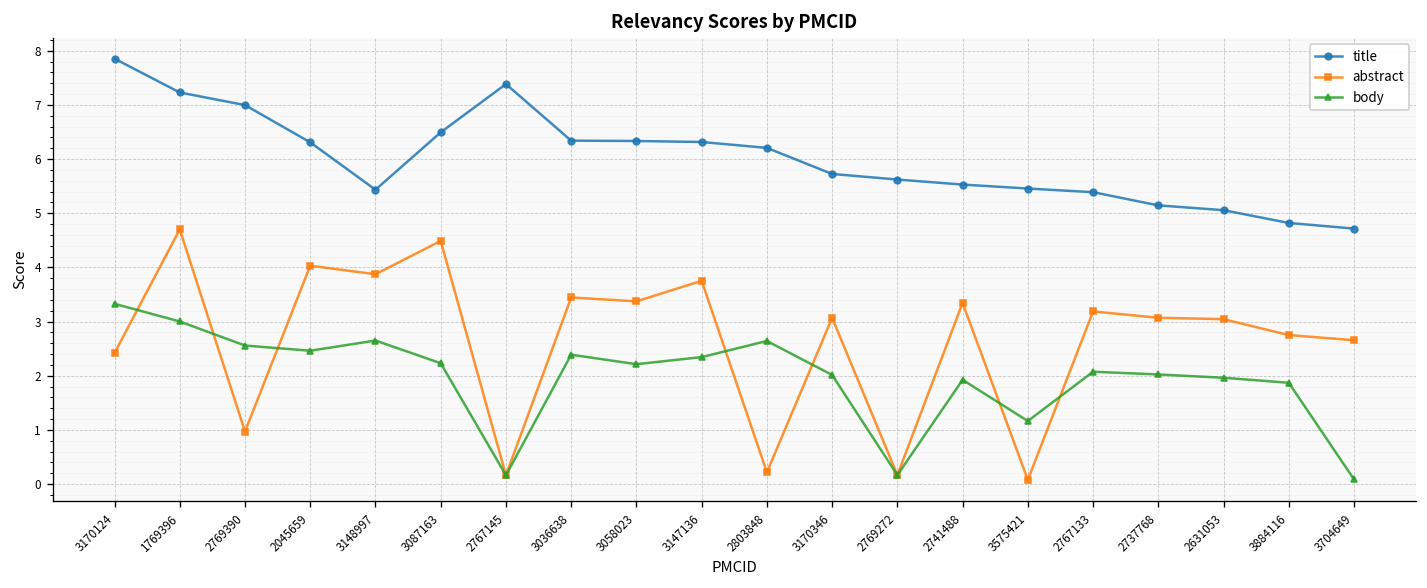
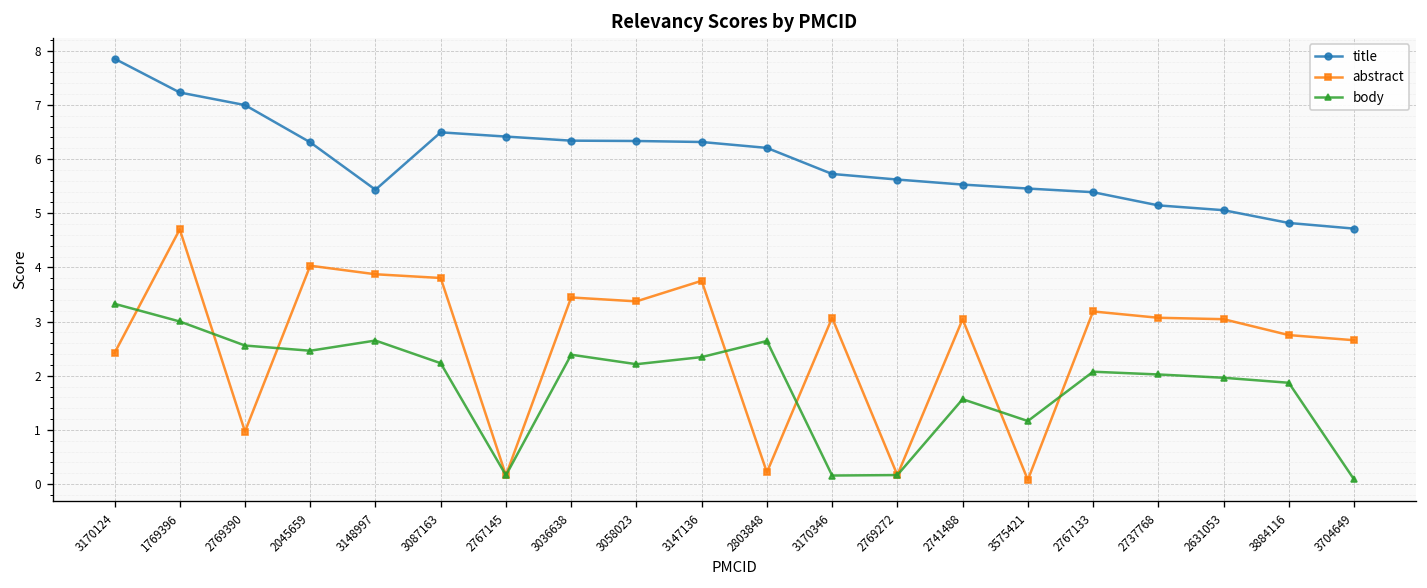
abstract, 3087163: 4.5 -> 3.8
title, 2767145: 7.4 -> 6.4
body, 3170346: 2.0 -> 0.2
abstract, 2741488: 3.3 -> 3.0
body, 2741488: 1.9 -> 1.6
